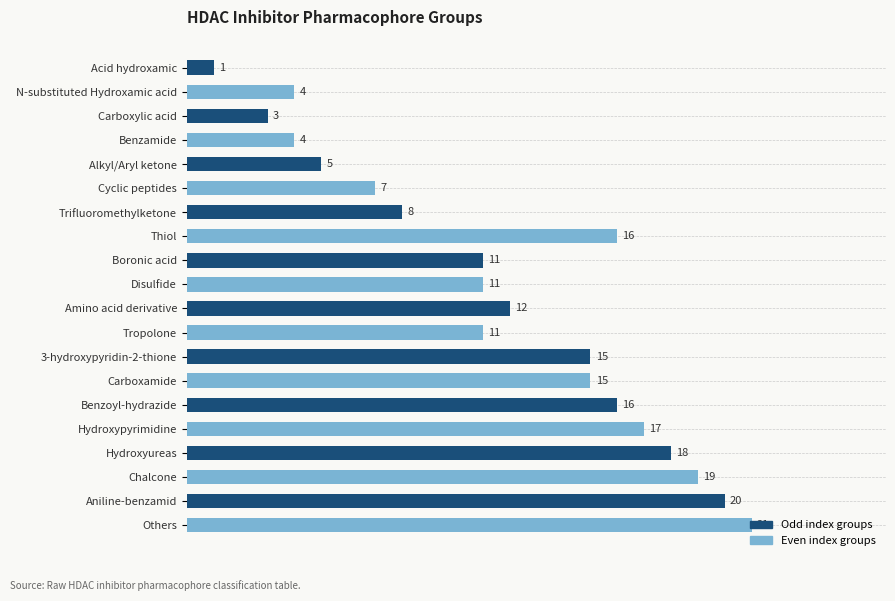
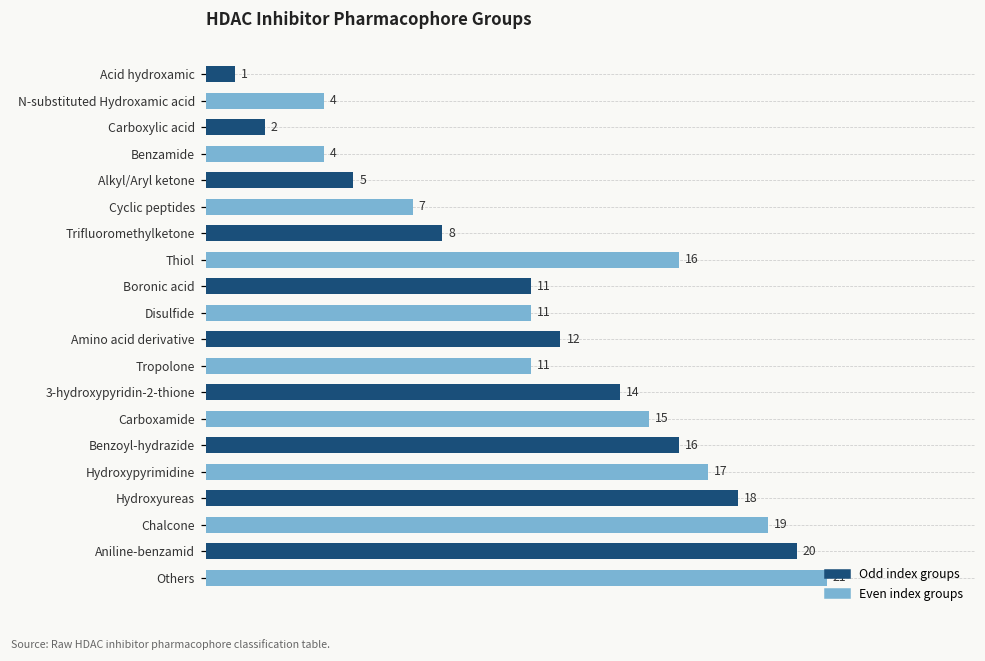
Carboxylic acid: 3 -> 2
3-hydroxypyridin-2-thione: 15 -> 14
